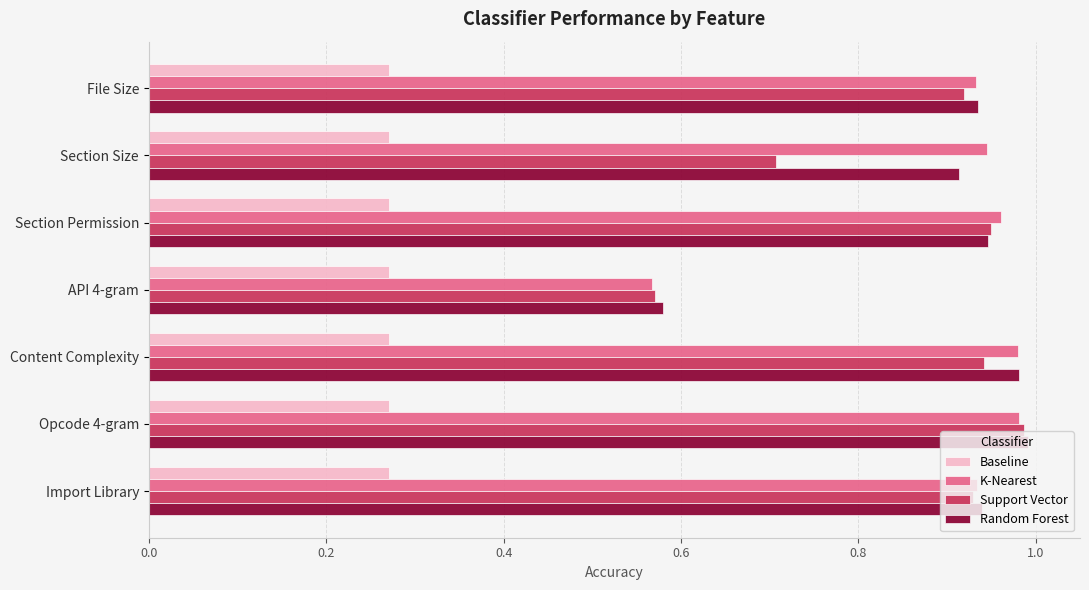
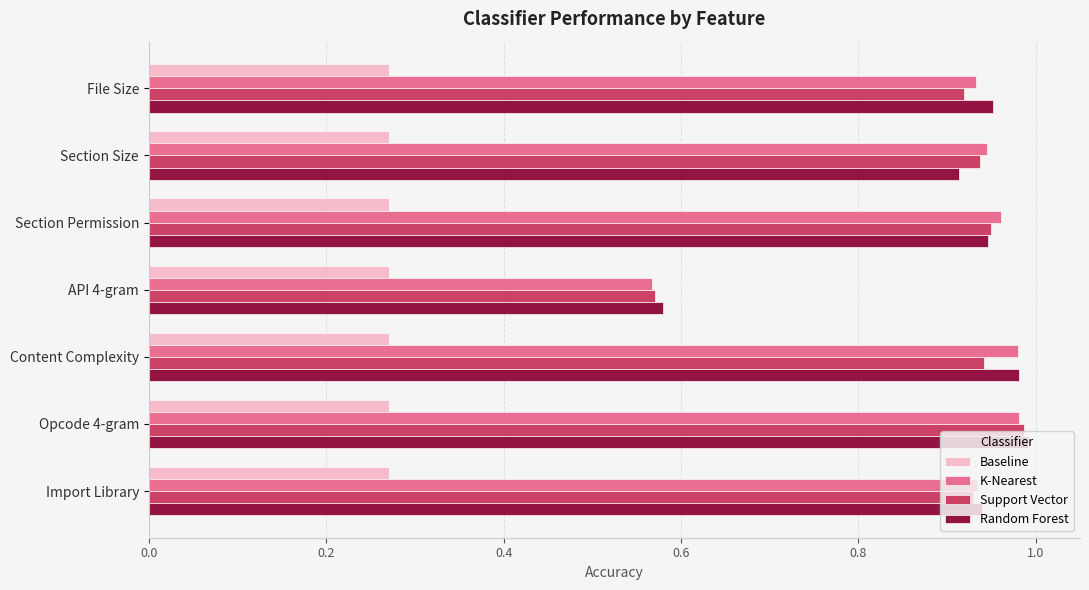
Random Forest, File Size: 0.94 -> 0.95
Support Vector, Section Size: 0.71 -> 0.94
